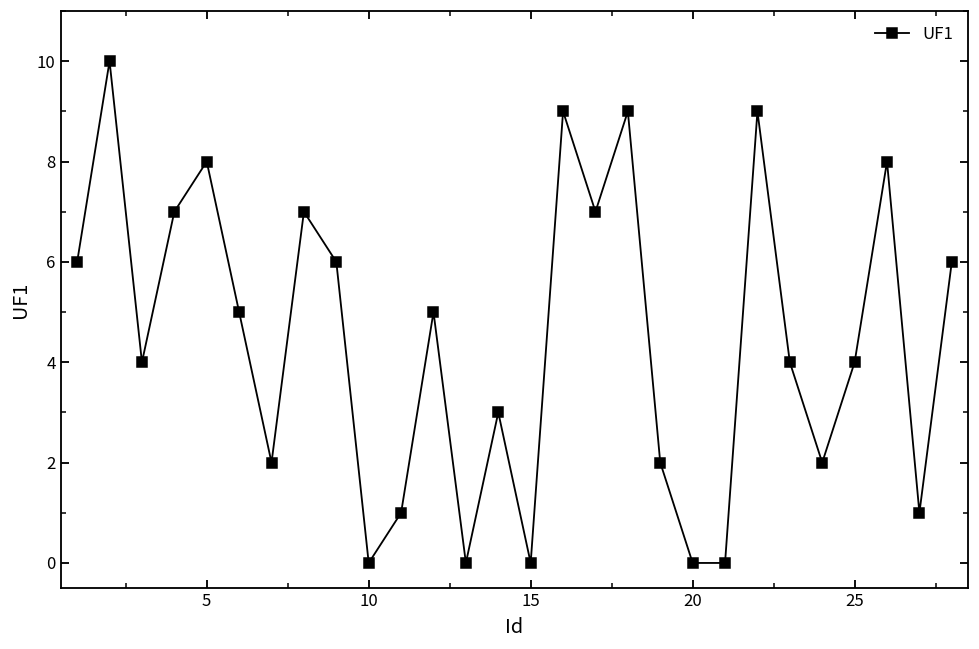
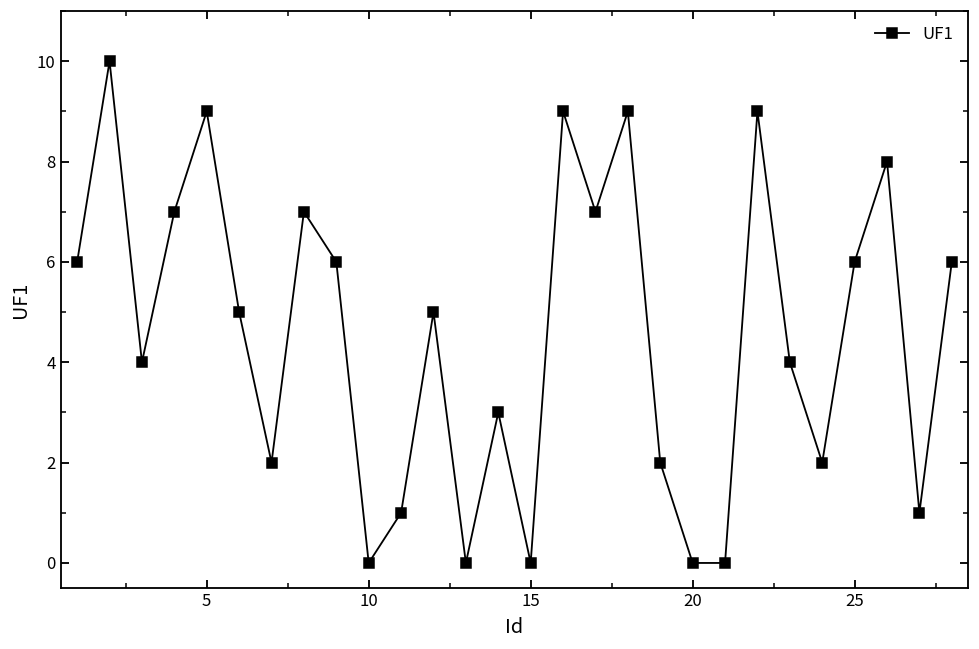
5: 8 -> 9
25: 4 -> 6
